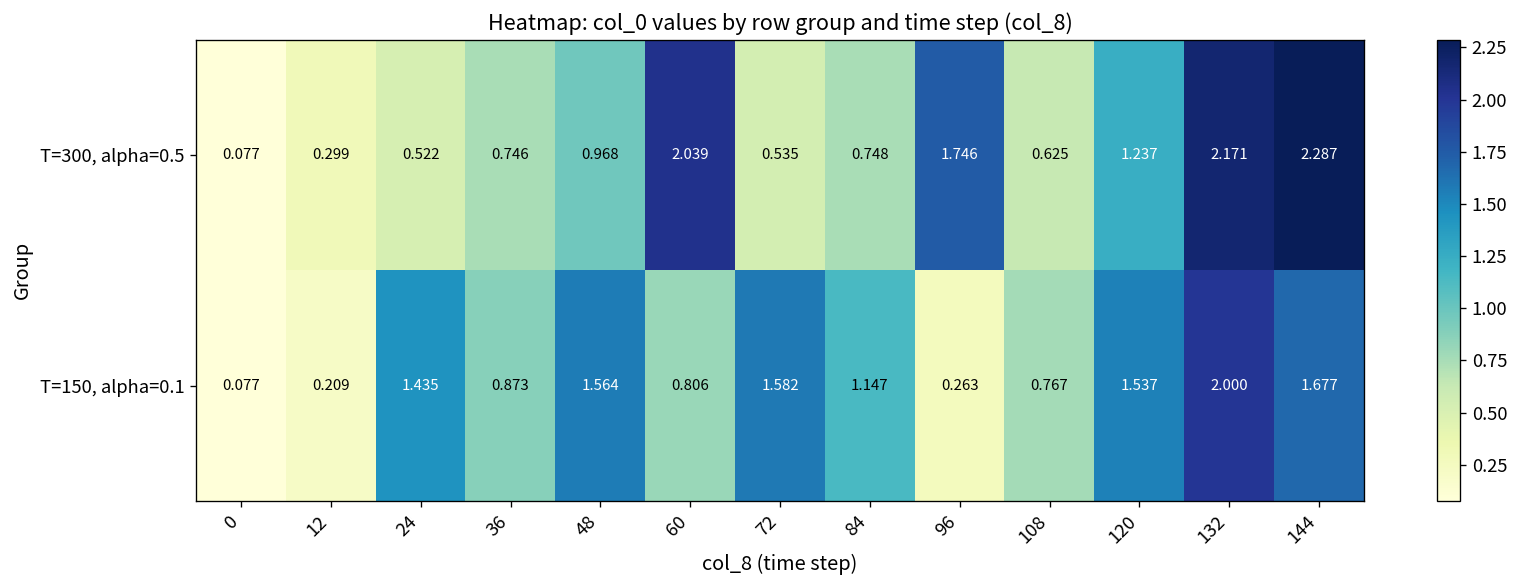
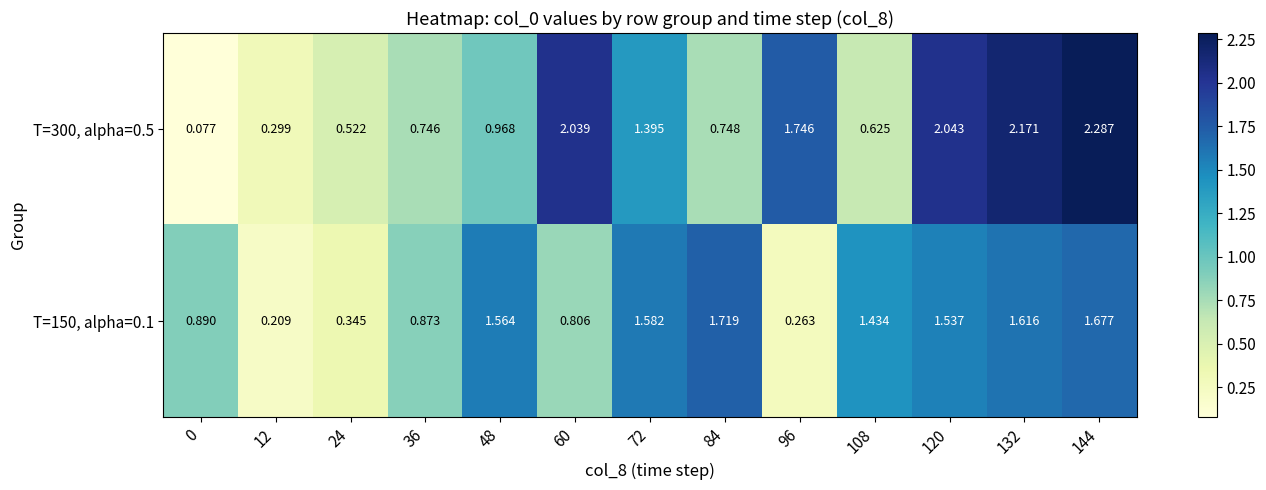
T=300, alpha=0.5, 72: 0.535 -> 1.395
T=300, alpha=0.5, 120: 1.237 -> 2.043
T=150, alpha=0.1, 0: 0.077 -> 0.890
T=150, alpha=0.1, 24: 1.435 -> 0.345
T=150, alpha=0.1, 84: 1.147 -> 1.719
T=150, alpha=0.1, 108: 0.767 -> 1.434
T=150, alpha=0.1, 132: 2.000 -> 1.616
